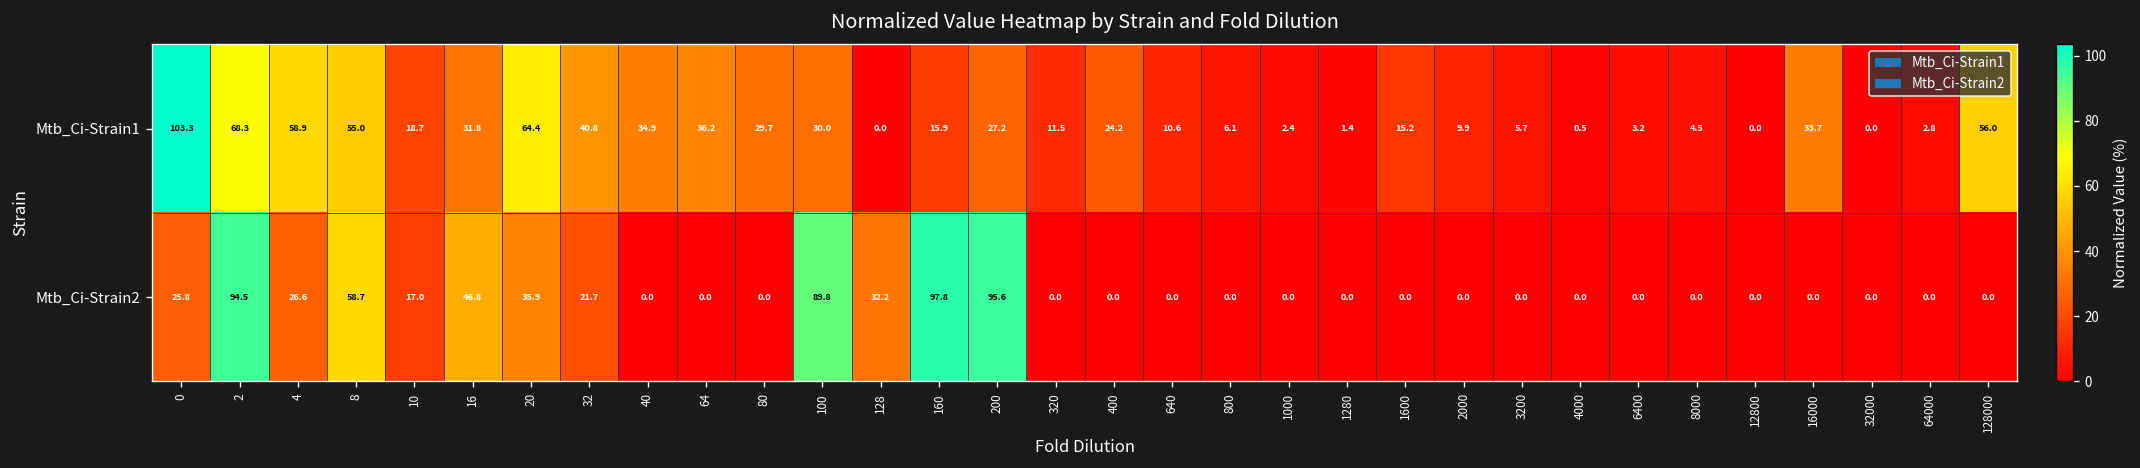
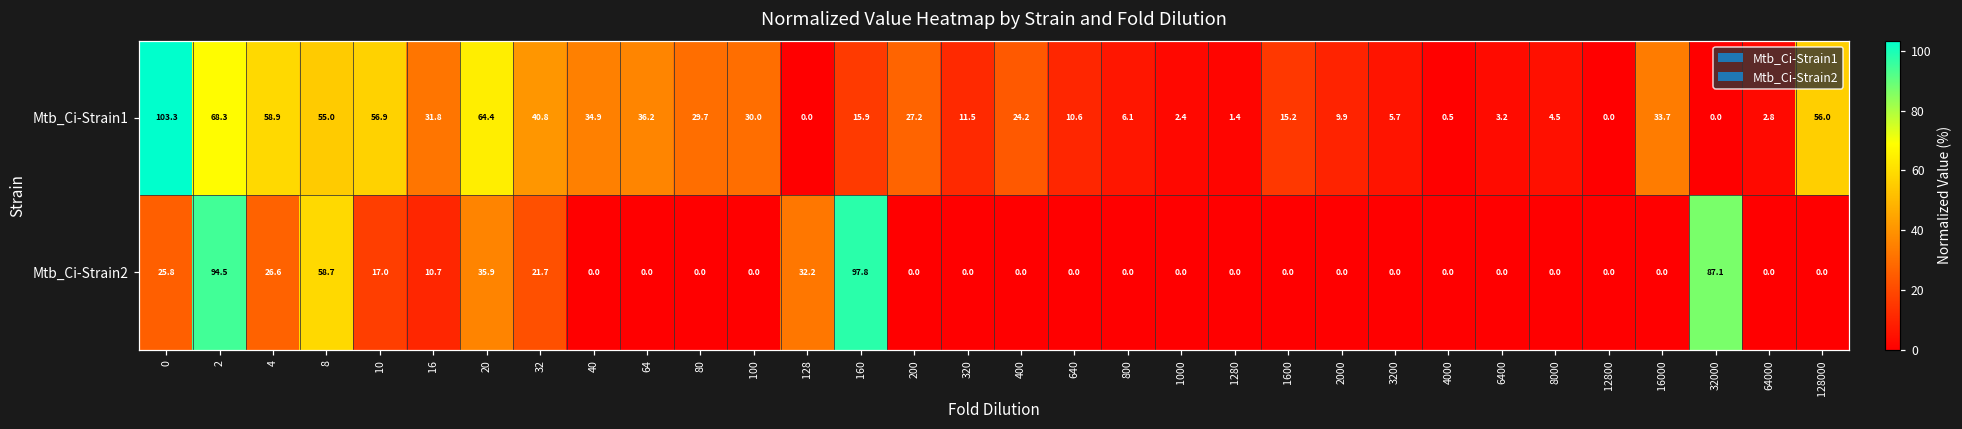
Mtb_Ci-Strain1, 10: 18.7 -> 56.9
Mtb_Ci-Strain2, 16: 46.8 -> 10.7
Mtb_Ci-Strain2, 100: 89.8 -> 0.0
Mtb_Ci-Strain2, 200: 95.6 -> 0.0
Mtb_Ci-Strain2, 32000: 0.0 -> 87.1
